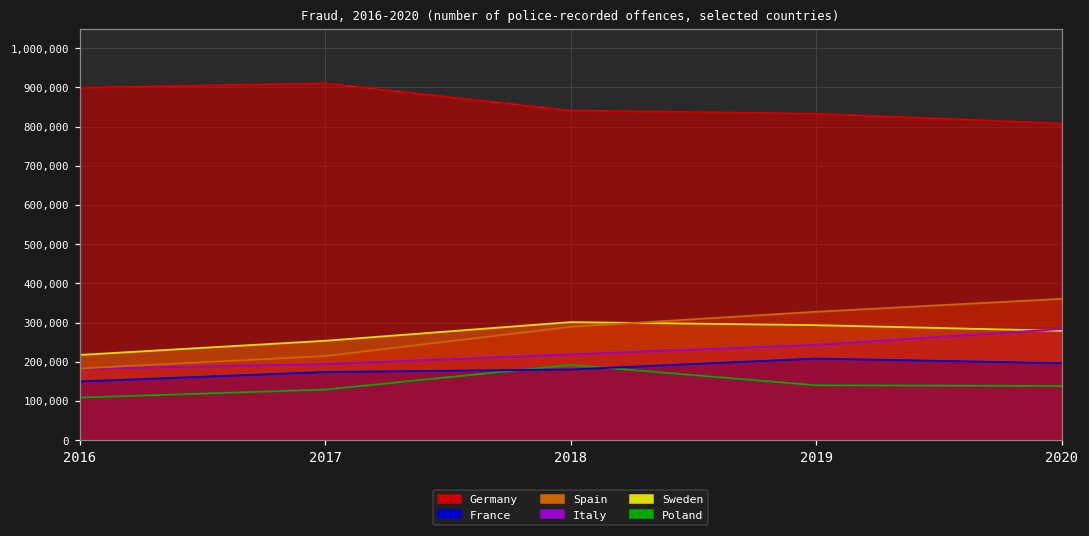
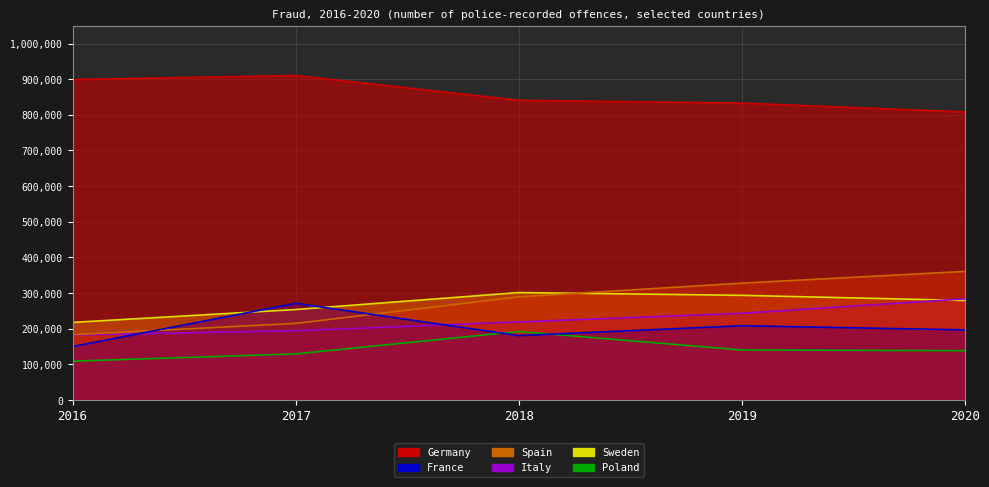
France, 2017: 170,000 -> 270,000
